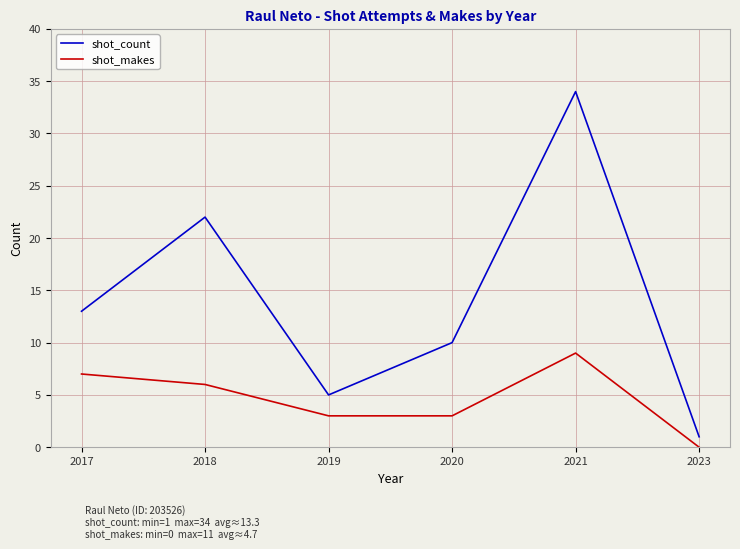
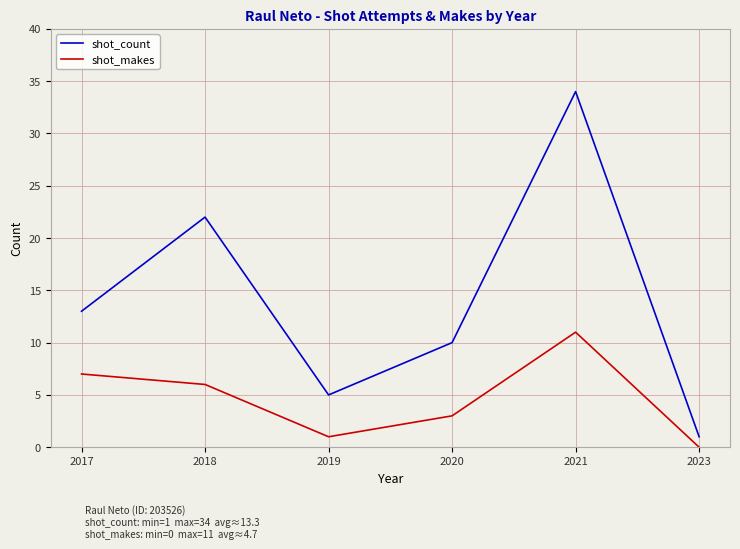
shot_makes, 2019: 3 -> 1
shot_makes, 2021: 9 -> 11
